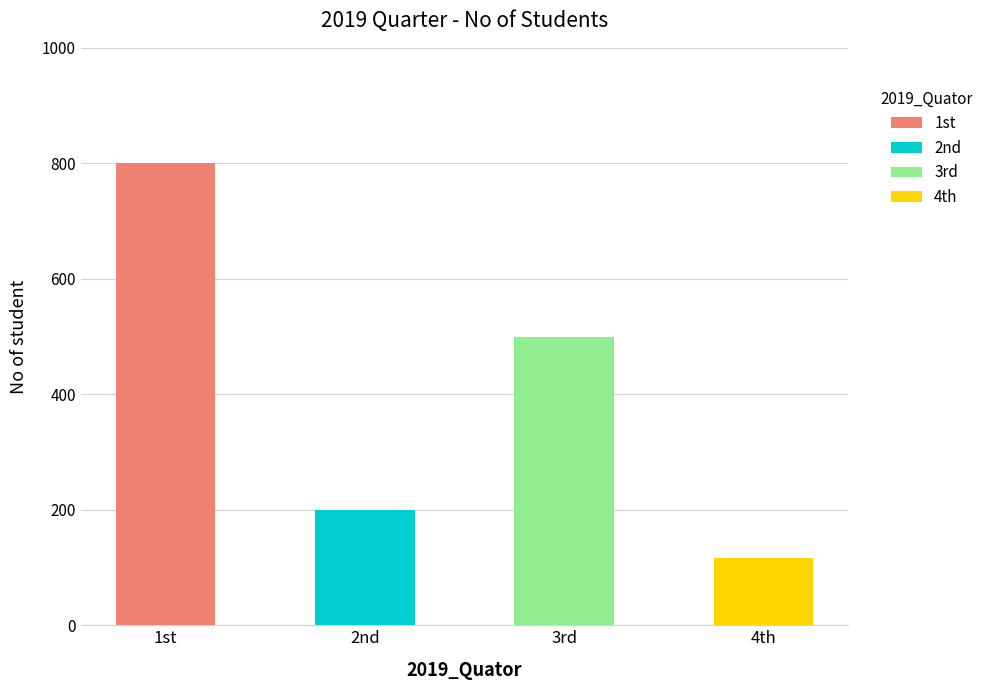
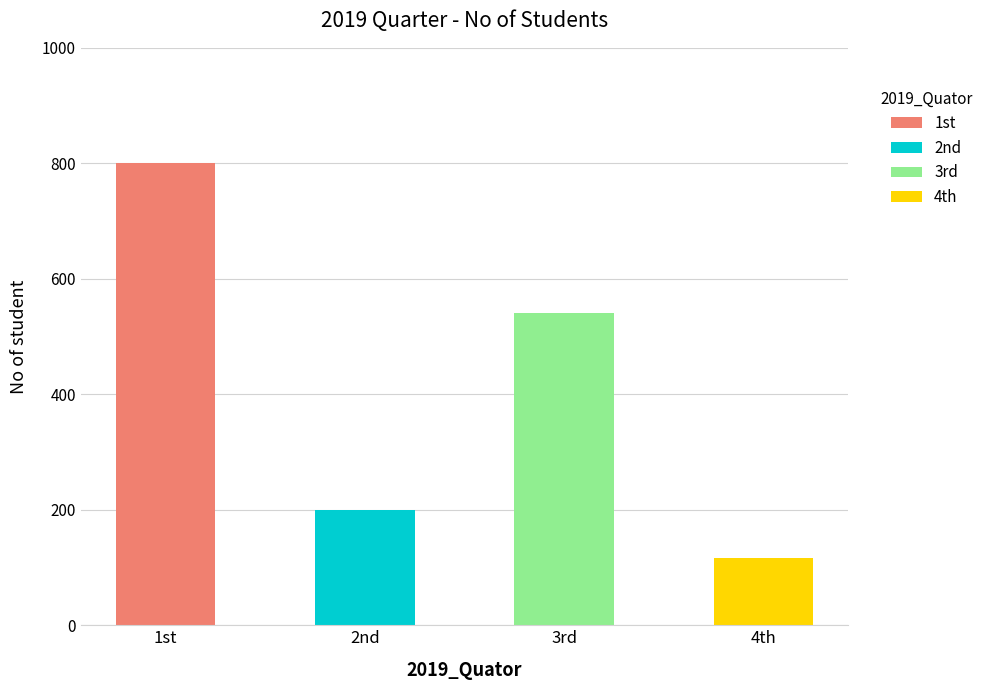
3rd: 500 -> 540
